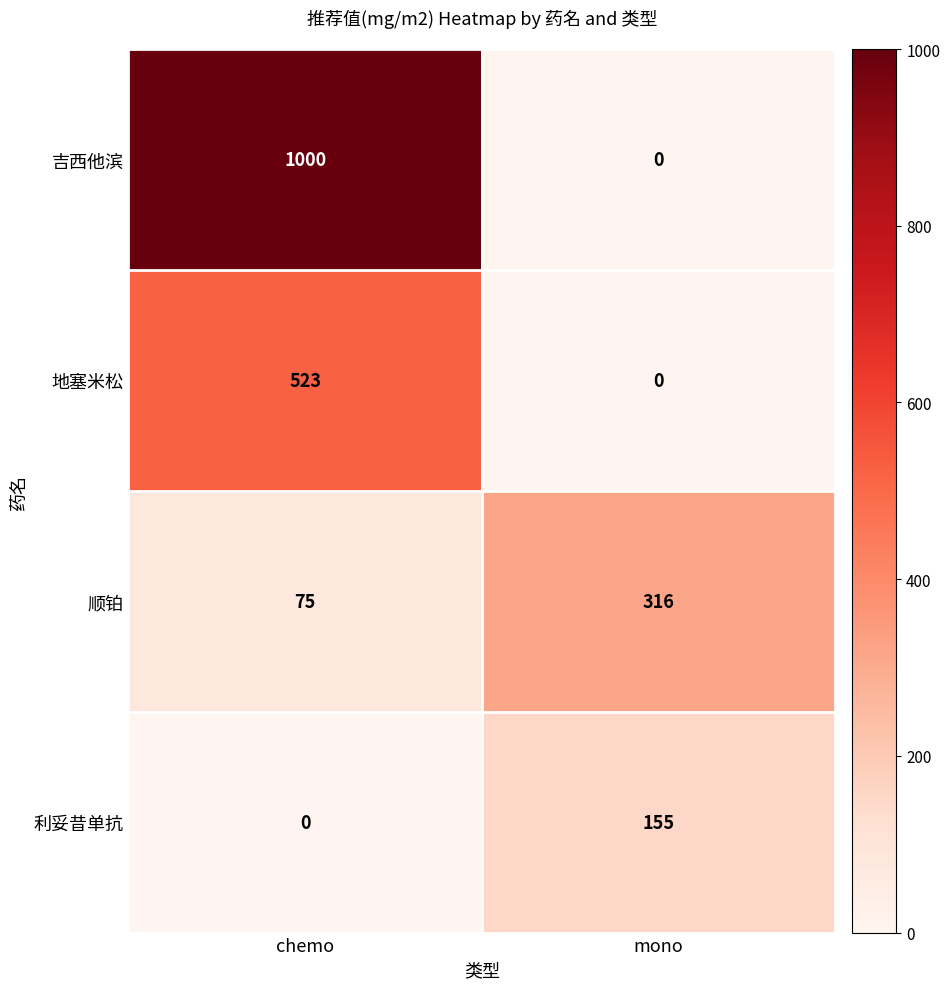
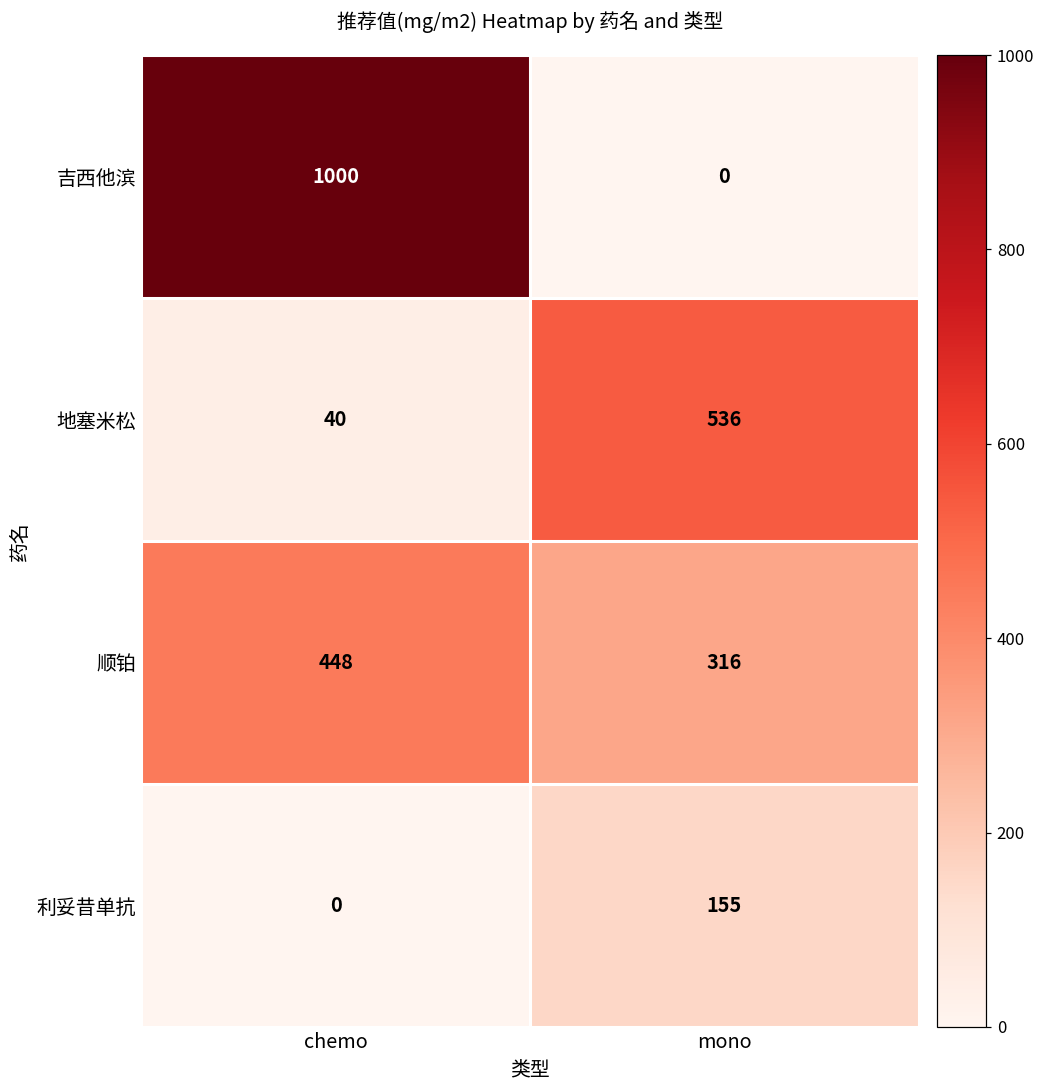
地塞米松, chemo: 523 -> 40
地塞米松, mono: 0 -> 536
顺铂, chemo: 75 -> 448
